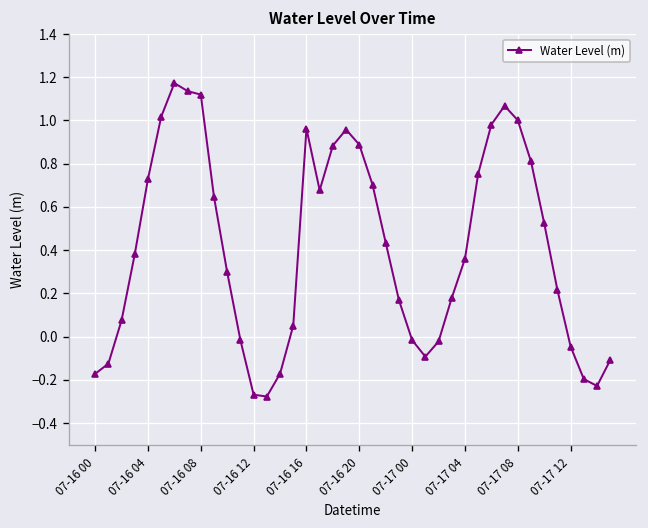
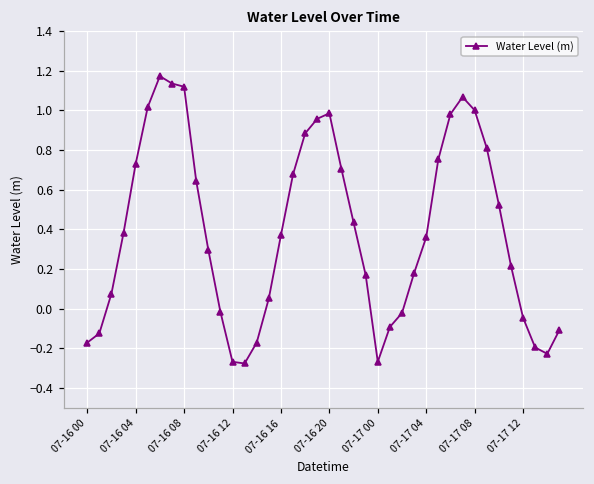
07-16 16: 0.96 -> 0.37
07-16 20: 0.89 -> 0.99
07-17 00: -0.02 -> -0.27
